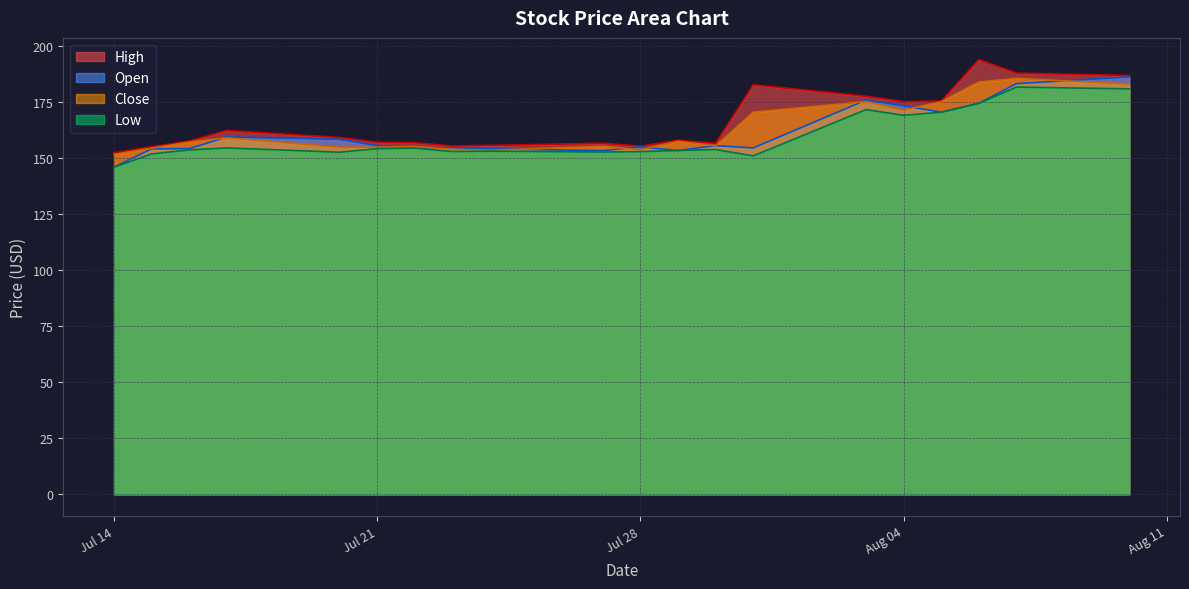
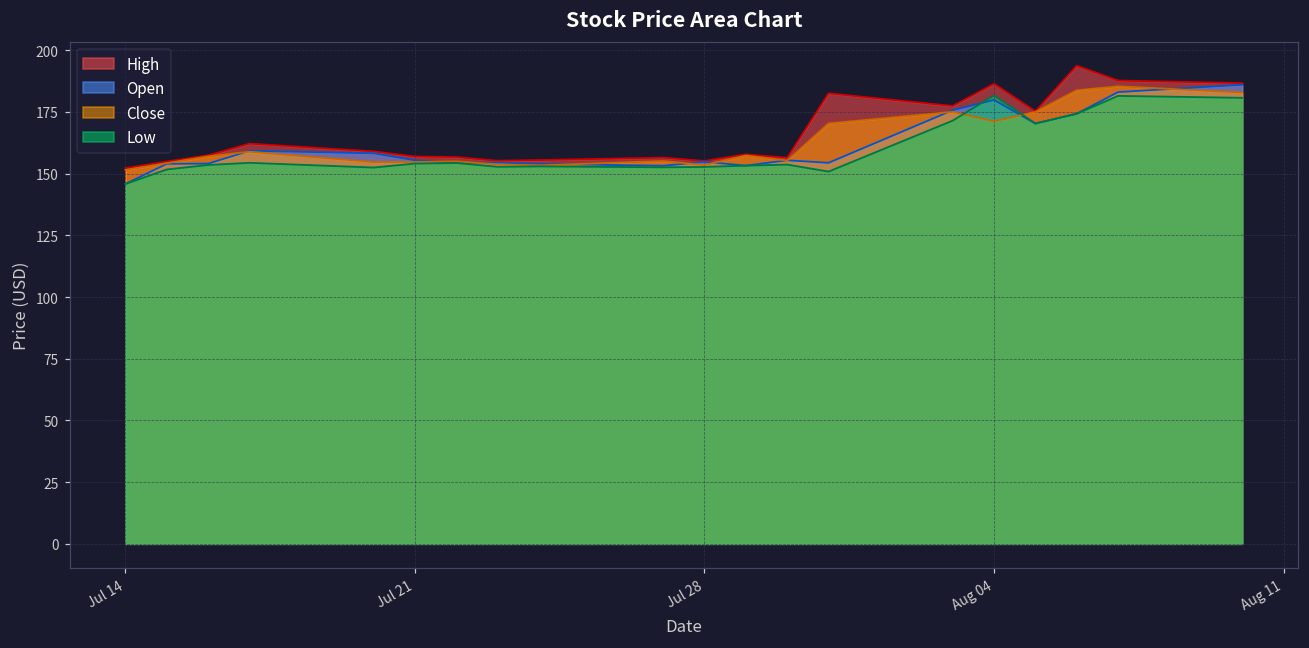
High, Aug 04: 175 -> 186
Open, Aug 04: 173 -> 180
Low, Aug 04: 169 -> 182
